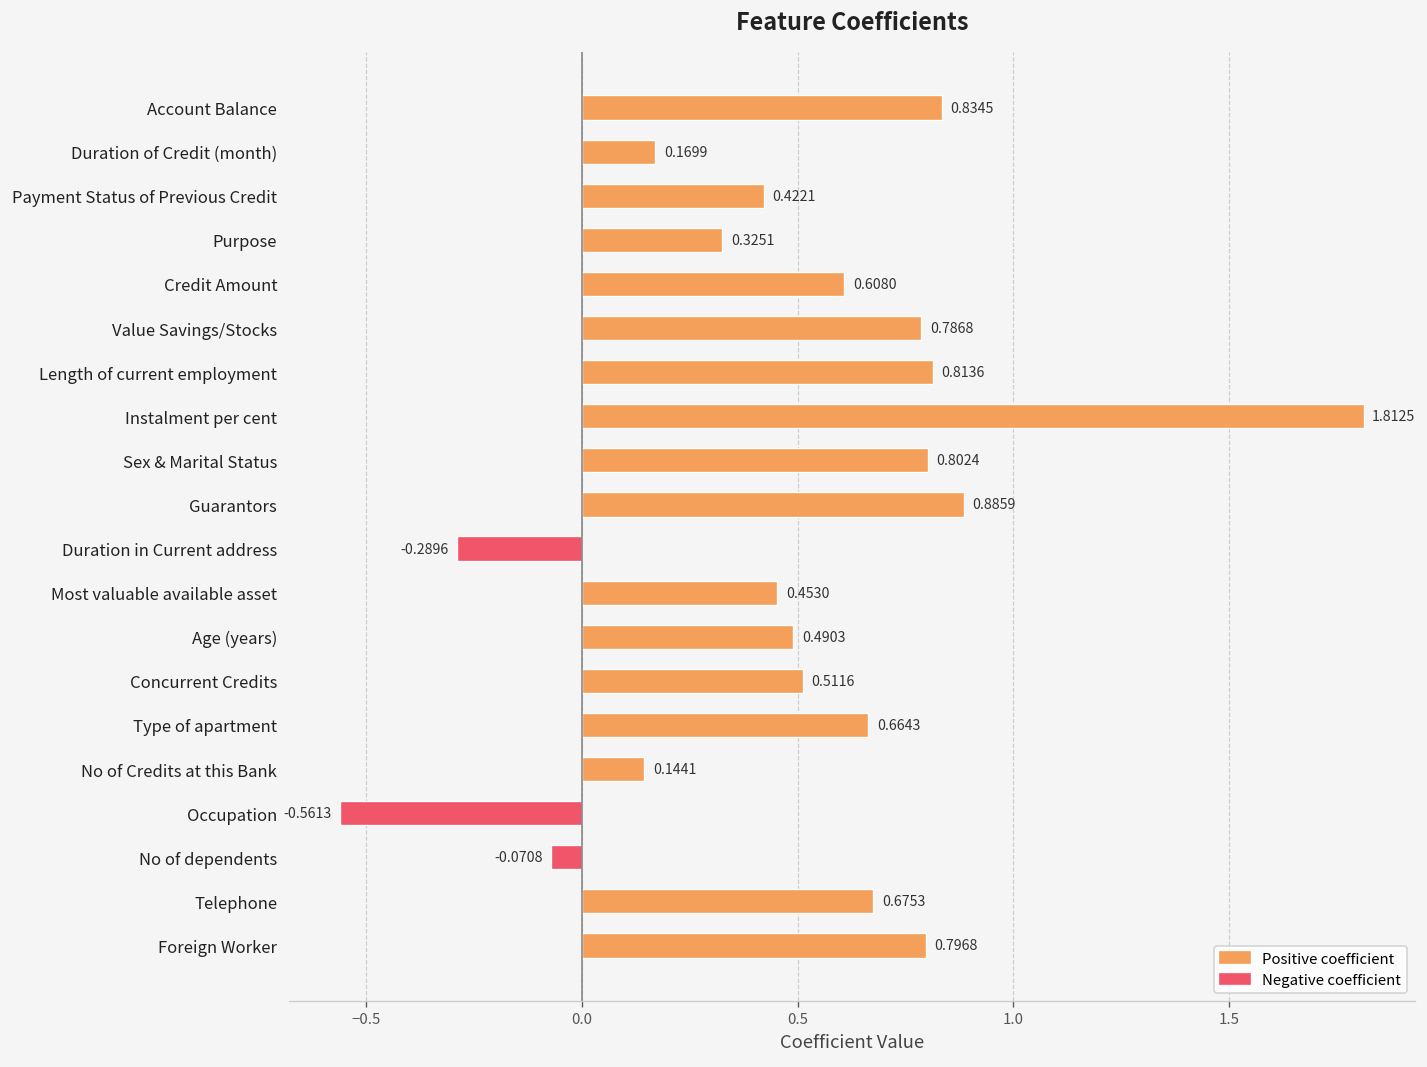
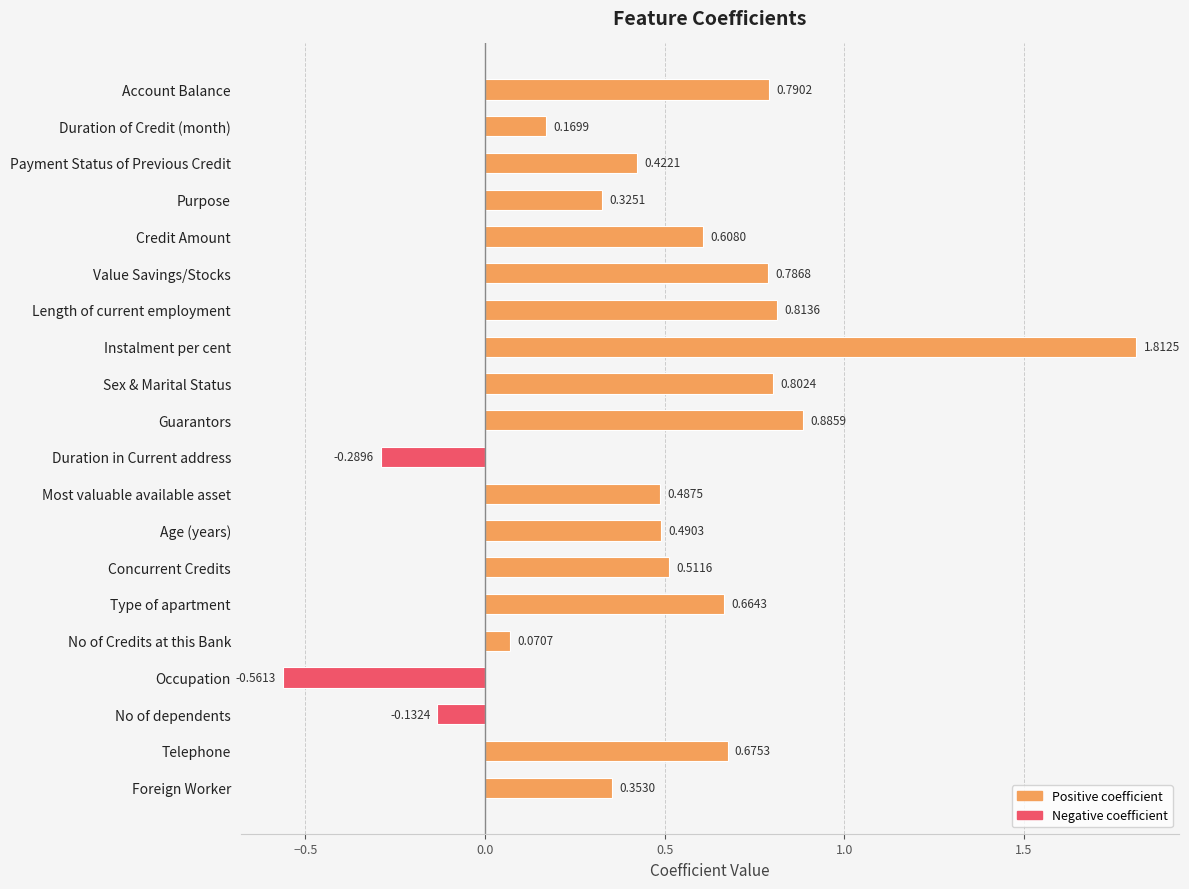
Account Balance: 0.8345 -> 0.7902
Most valuable available asset: 0.4530 -> 0.4875
No of Credits at this Bank: 0.1441 -> 0.0707
No of dependents: -0.0708 -> -0.1324
Foreign Worker: 0.7968 -> 0.3530
